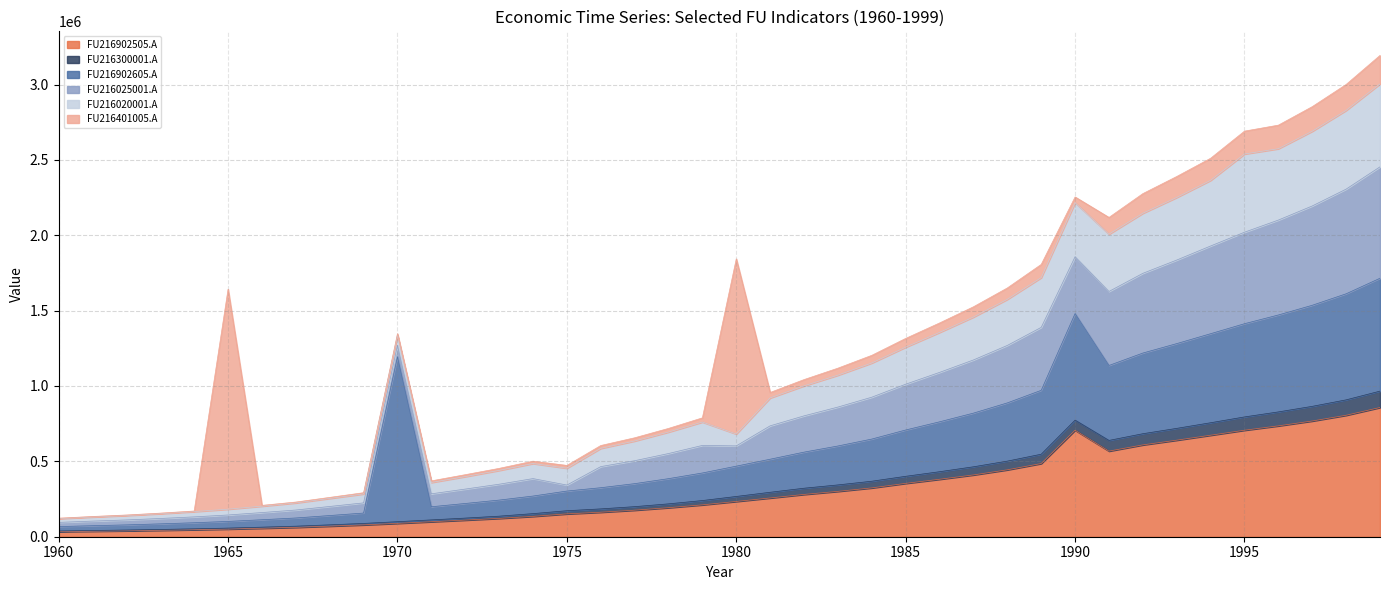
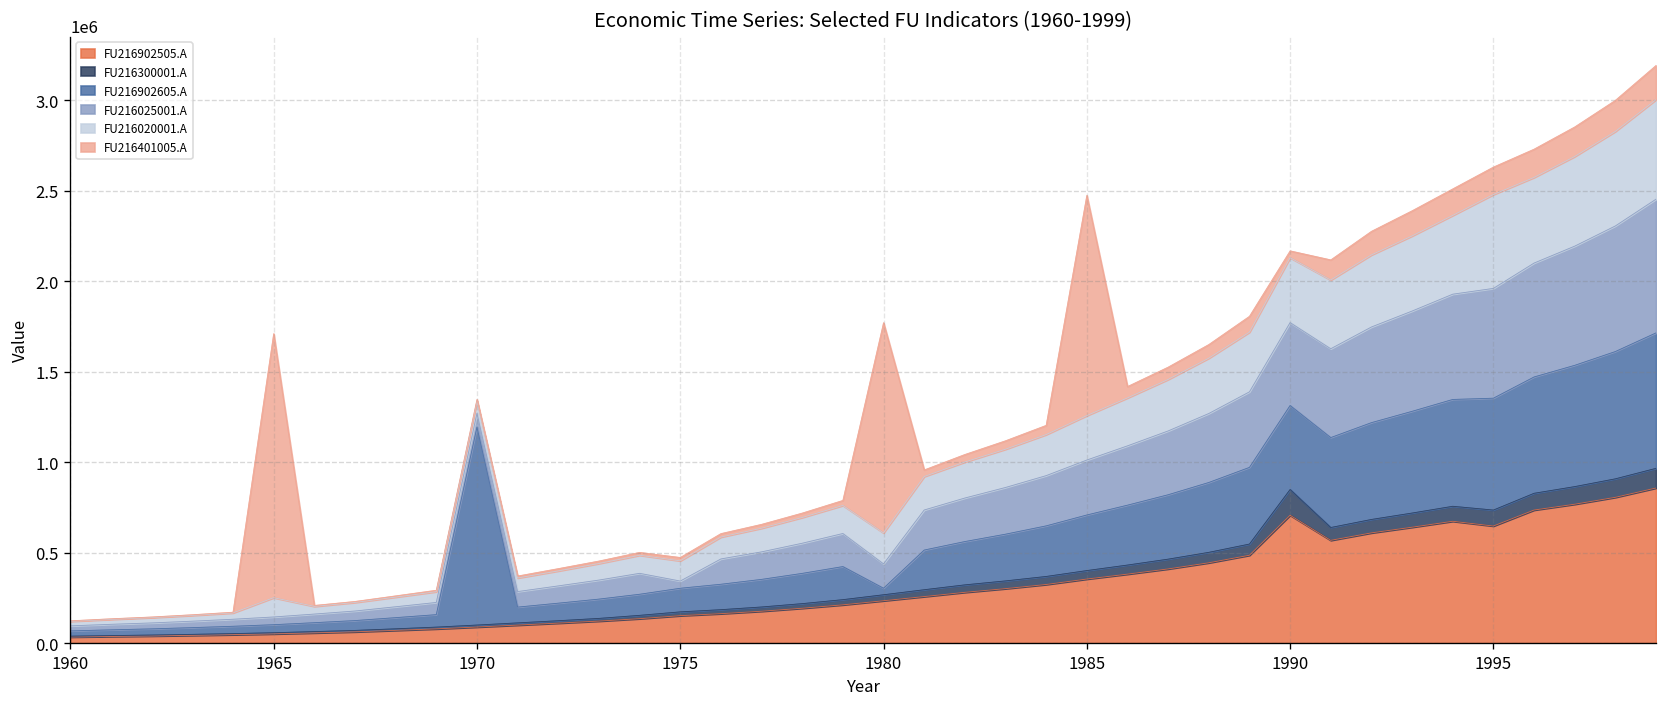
FU216020001.A, 1965: 40000 -> 110000
FU216902605.A, 1980: 200000 -> 40000
FU216020001.A, 1980: 80000 -> 170000
FU216401005.A, 1985: 60000 -> 1220000
FU216300001.A, 1990: 70000 -> 140000
FU216902605.A, 1990: 710000 -> 460000
FU216025001.A, 1990: 380000 -> 460000
FU216902505.A, 1995: 710000 -> 650000
